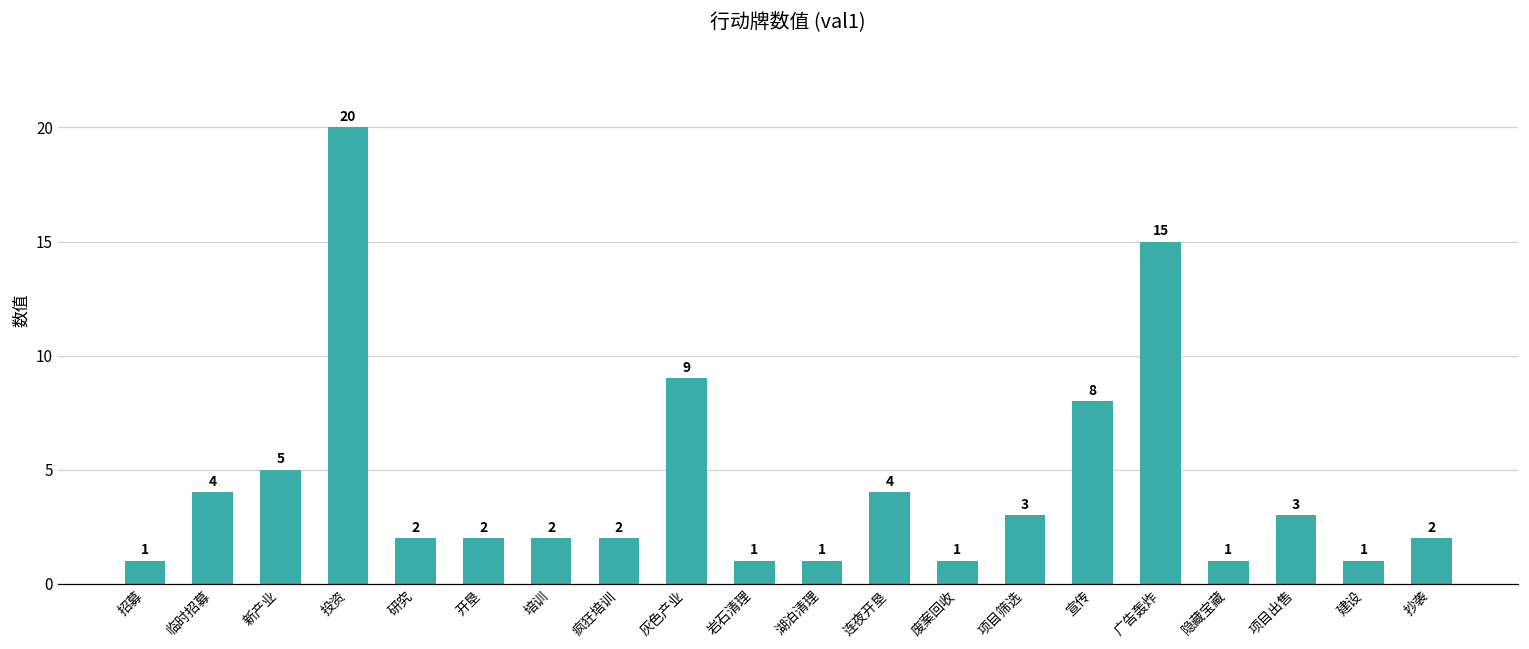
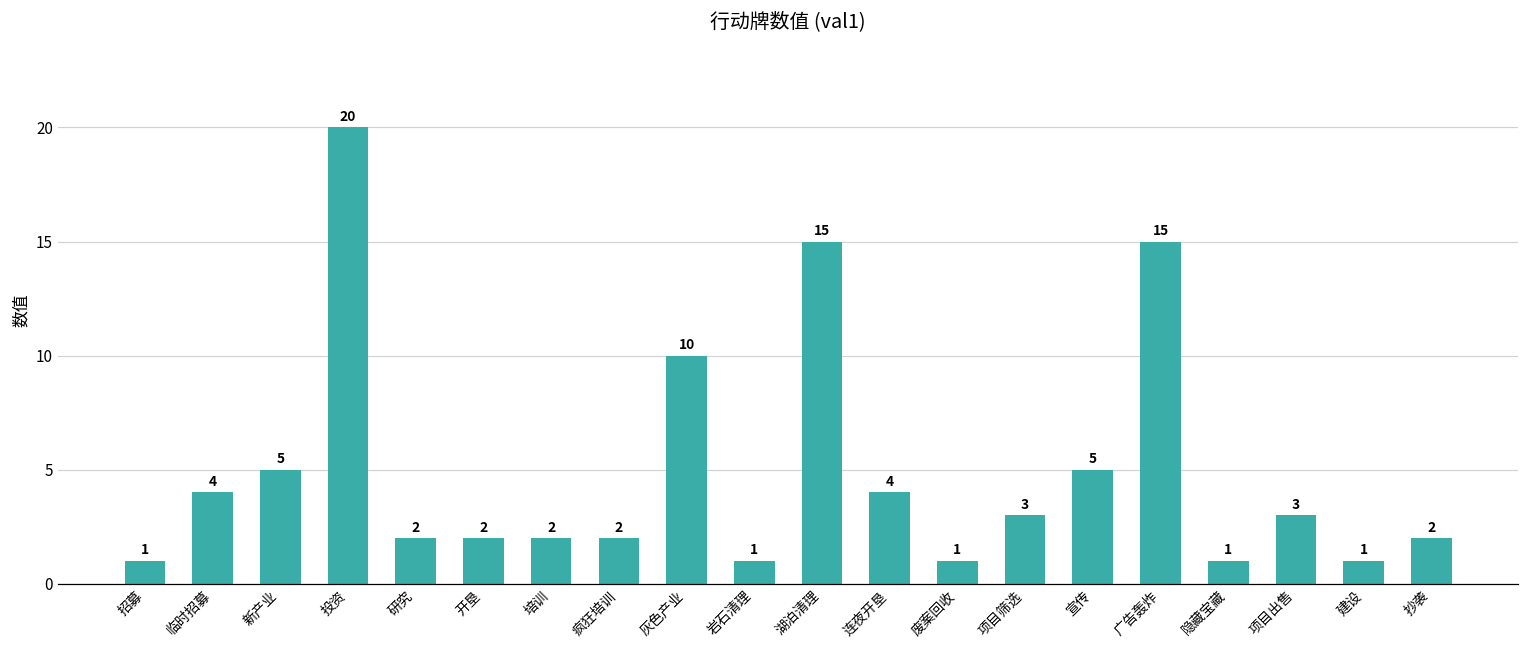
灰色产业: 9 -> 10
湖泊清理: 1 -> 15
宣传: 8 -> 5
